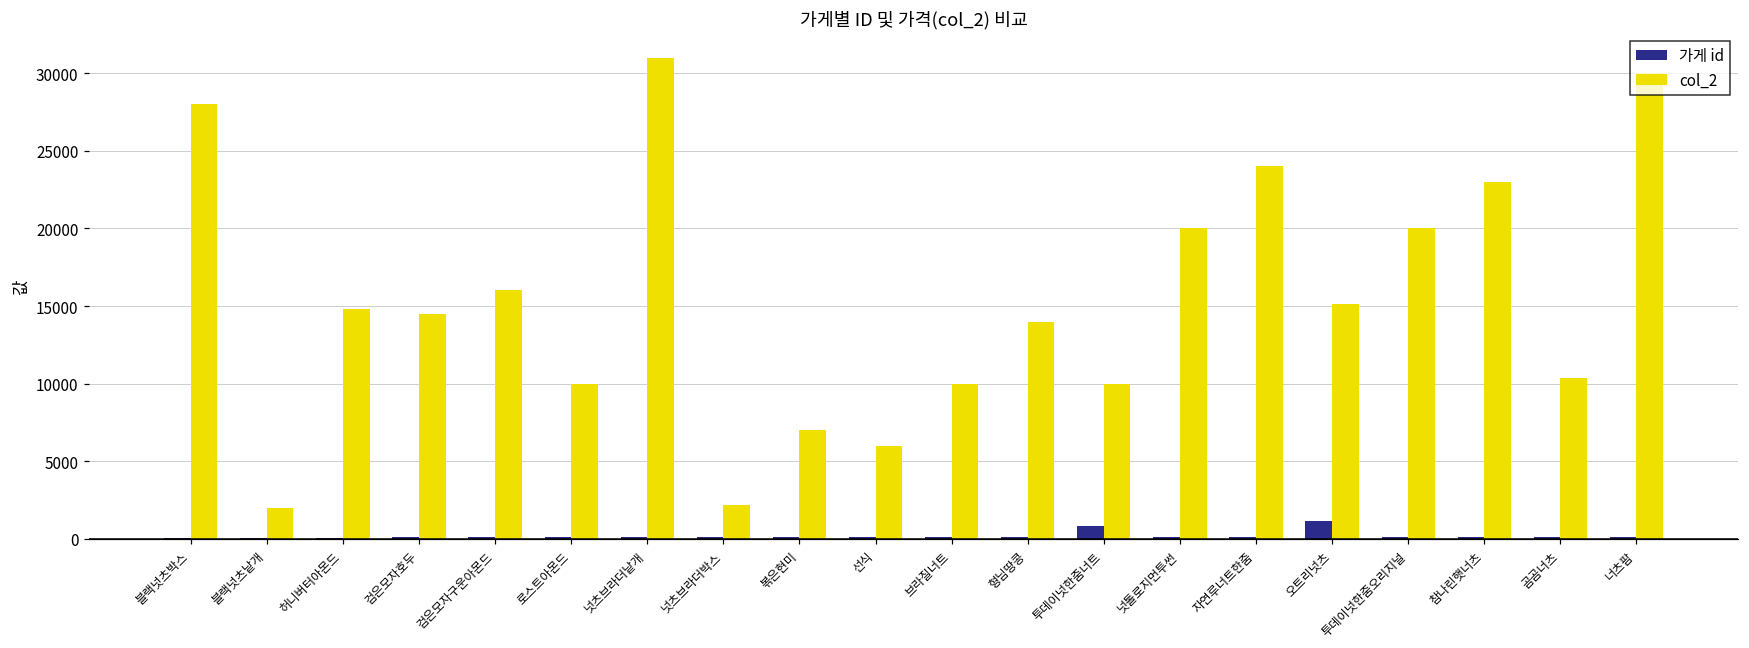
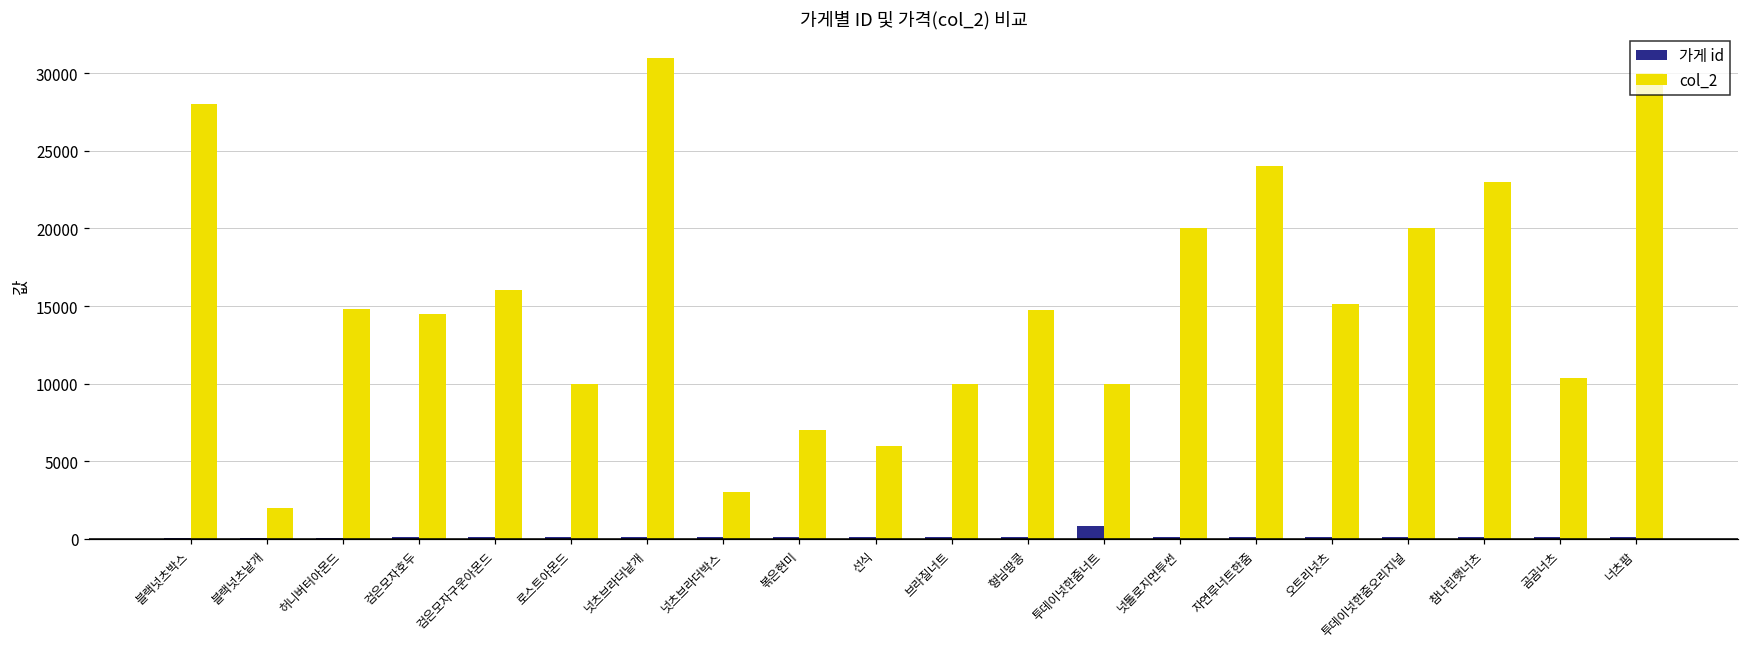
col_2, 넛츠브라더박스: 2200 -> 3000
col_2, 형님땅콩: 14000 -> 14800
가게 id, 오트리넛츠: 1200 -> 100
